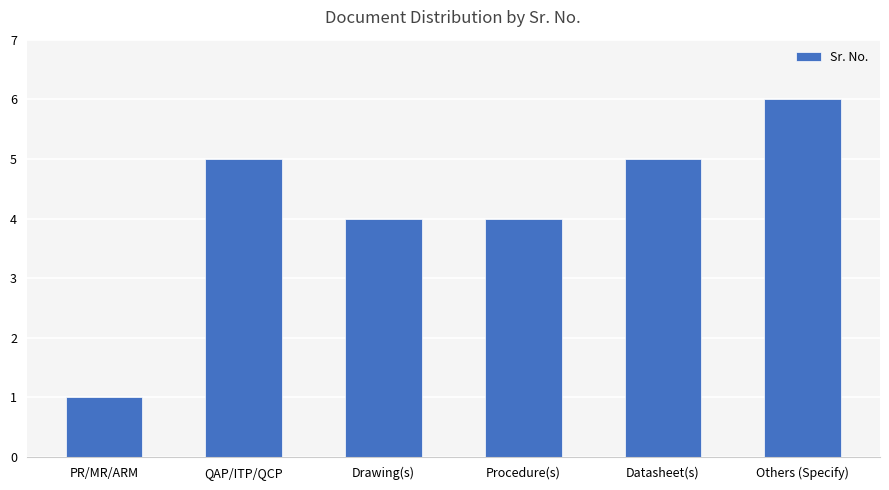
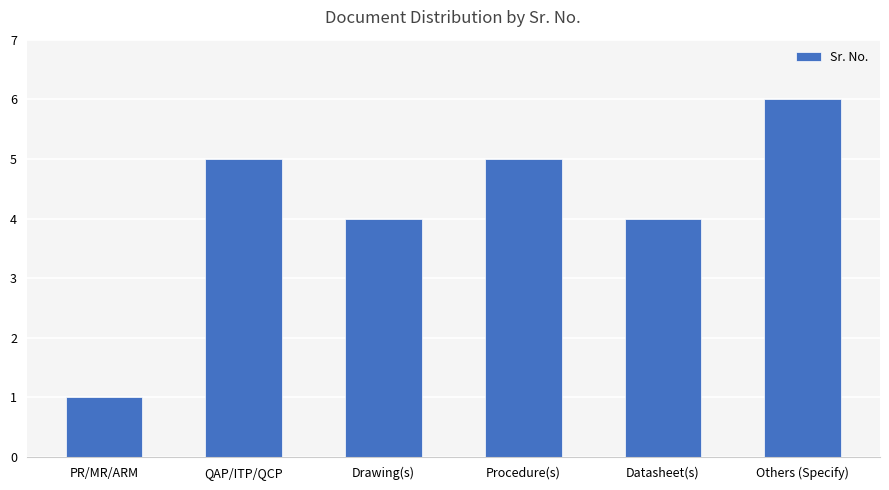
Procedure(s): 4 -> 5
Datasheet(s): 5 -> 4
